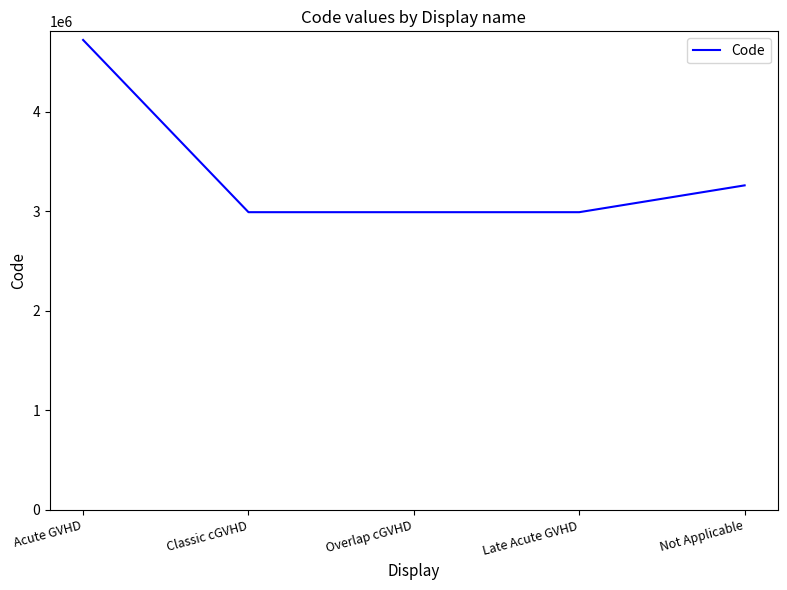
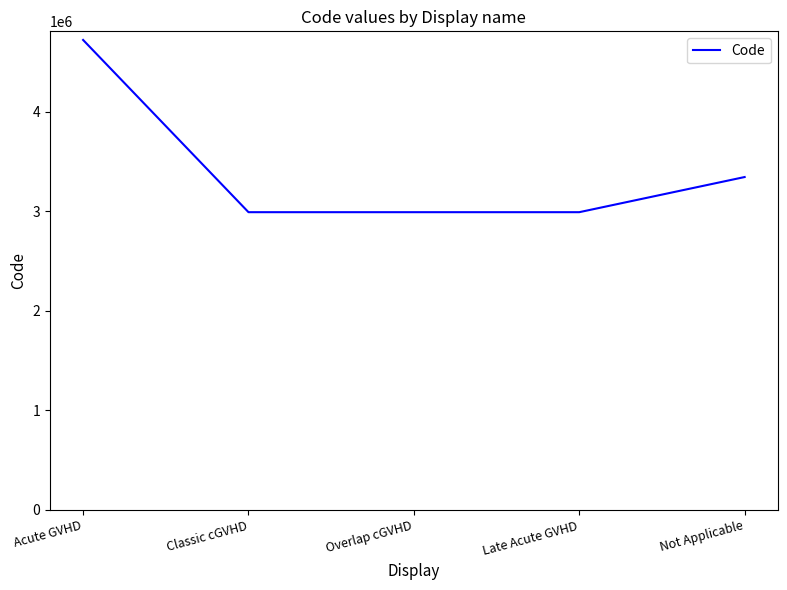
Not Applicable: 3260000 -> 3340000
